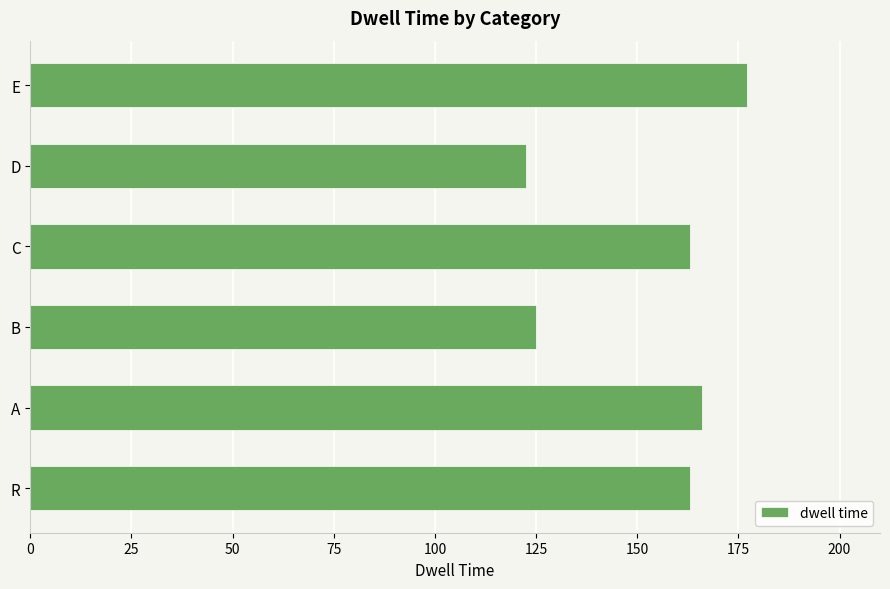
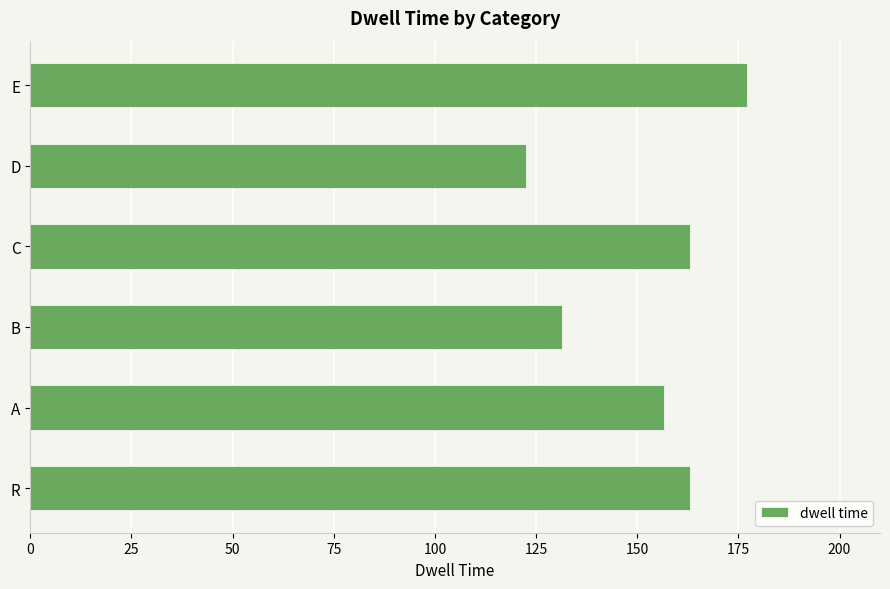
B: 125 -> 132
A: 166 -> 157
